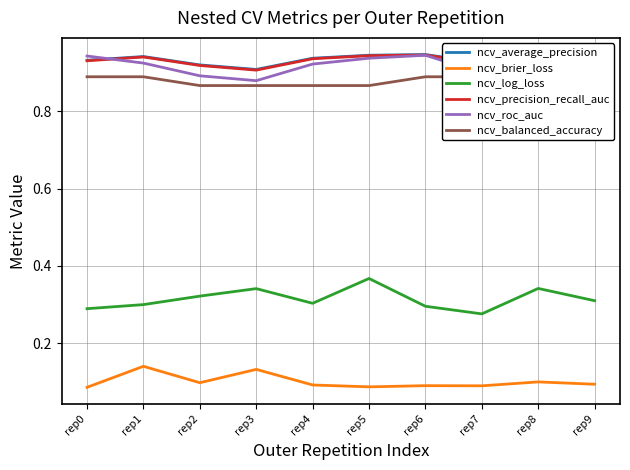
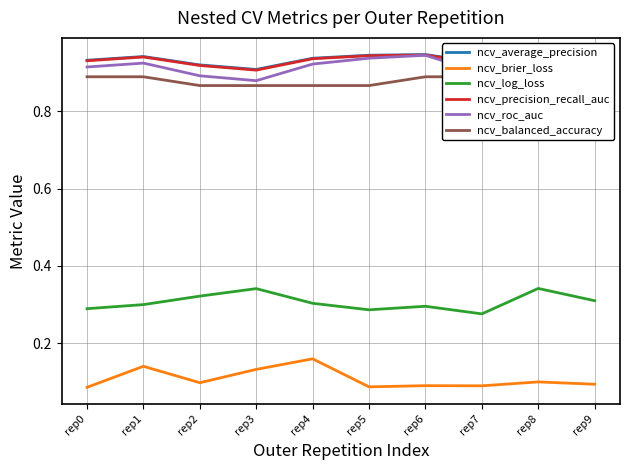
ncv_roc_auc, rep0: 0.94 -> 0.91
ncv_brier_loss, rep4: 0.09 -> 0.16
ncv_log_loss, rep5: 0.37 -> 0.29
